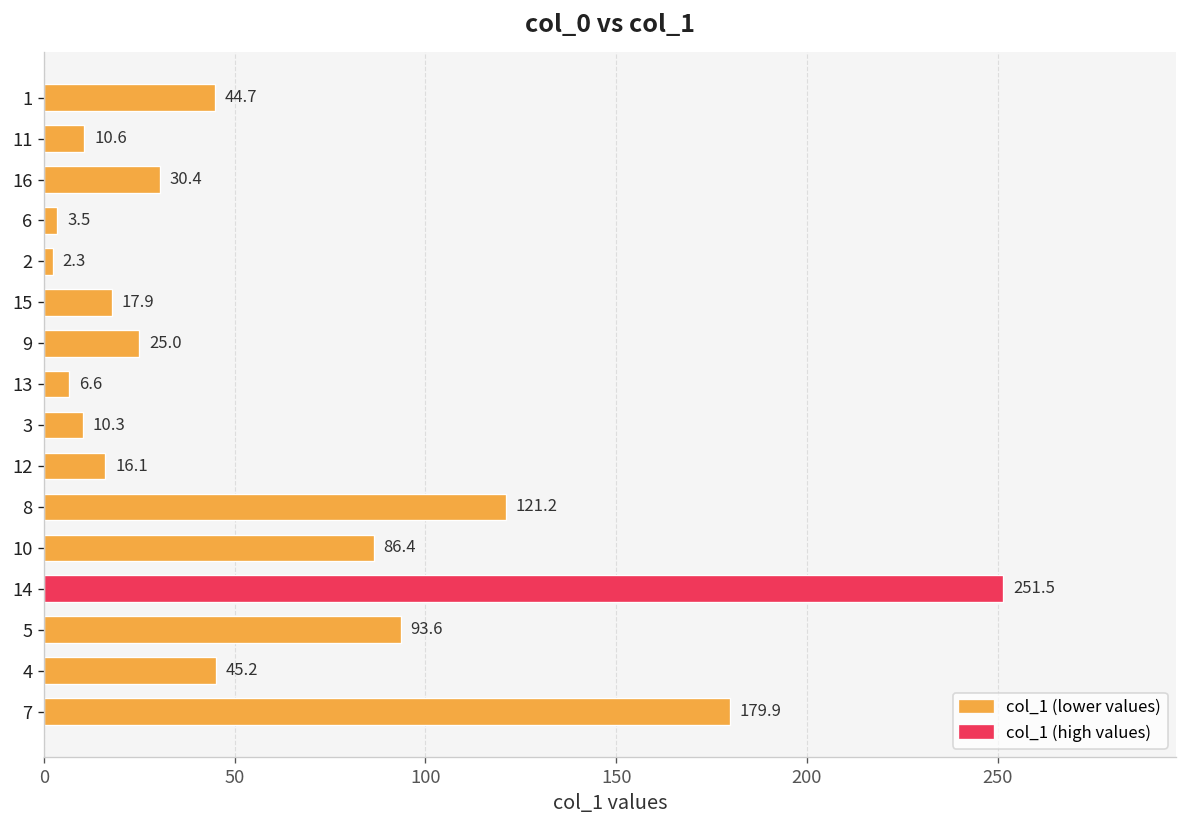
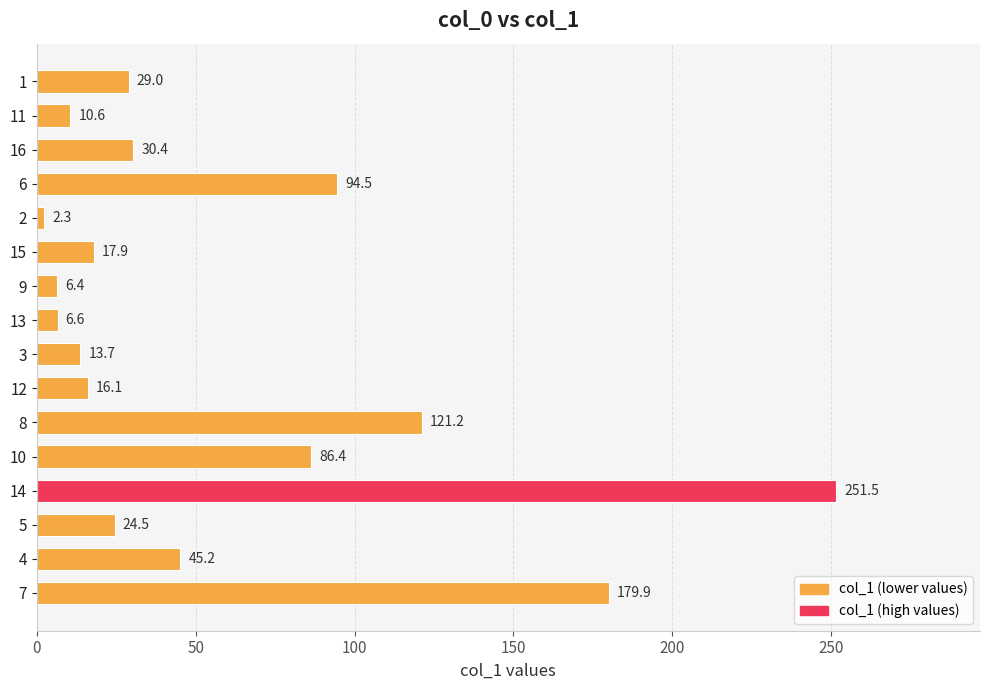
1: 44.7 -> 29.0
6: 3.5 -> 94.5
9: 25.0 -> 6.4
3: 10.3 -> 13.7
5: 93.6 -> 24.5
